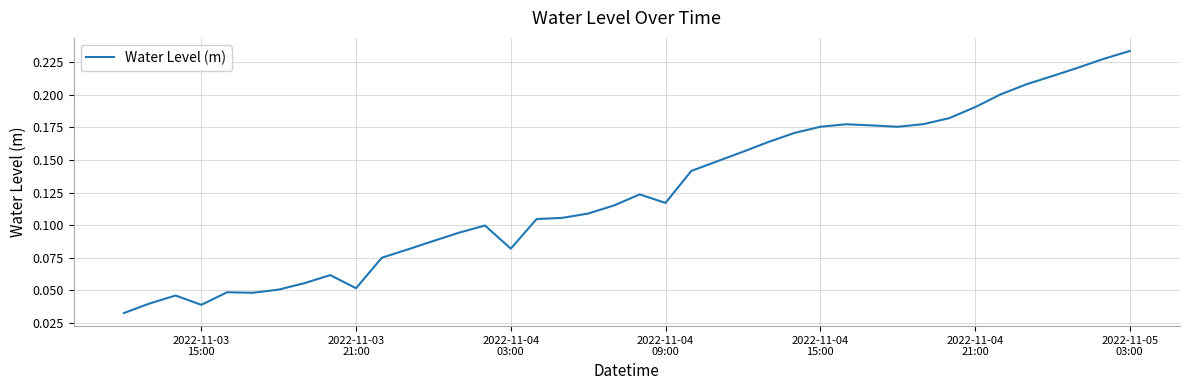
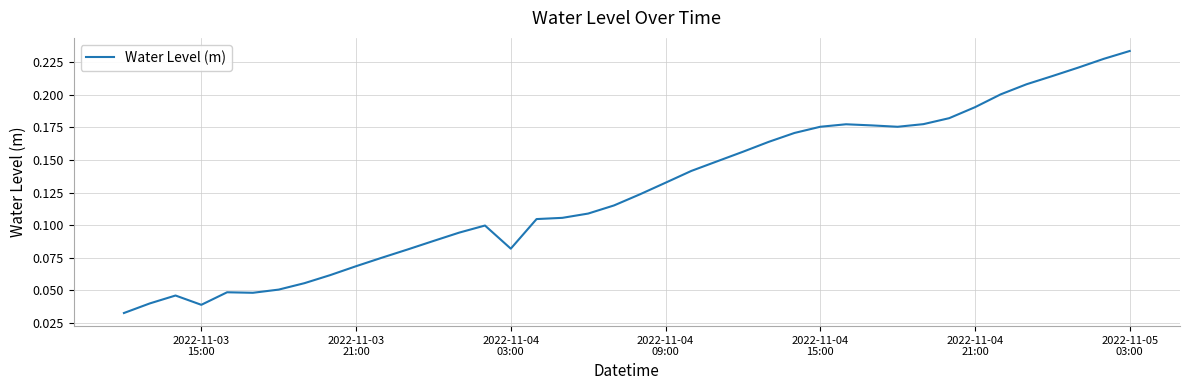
2022-11-03 21:00: 0.052 -> 0.069
2022-11-04 09:00: 0.117 -> 0.133
